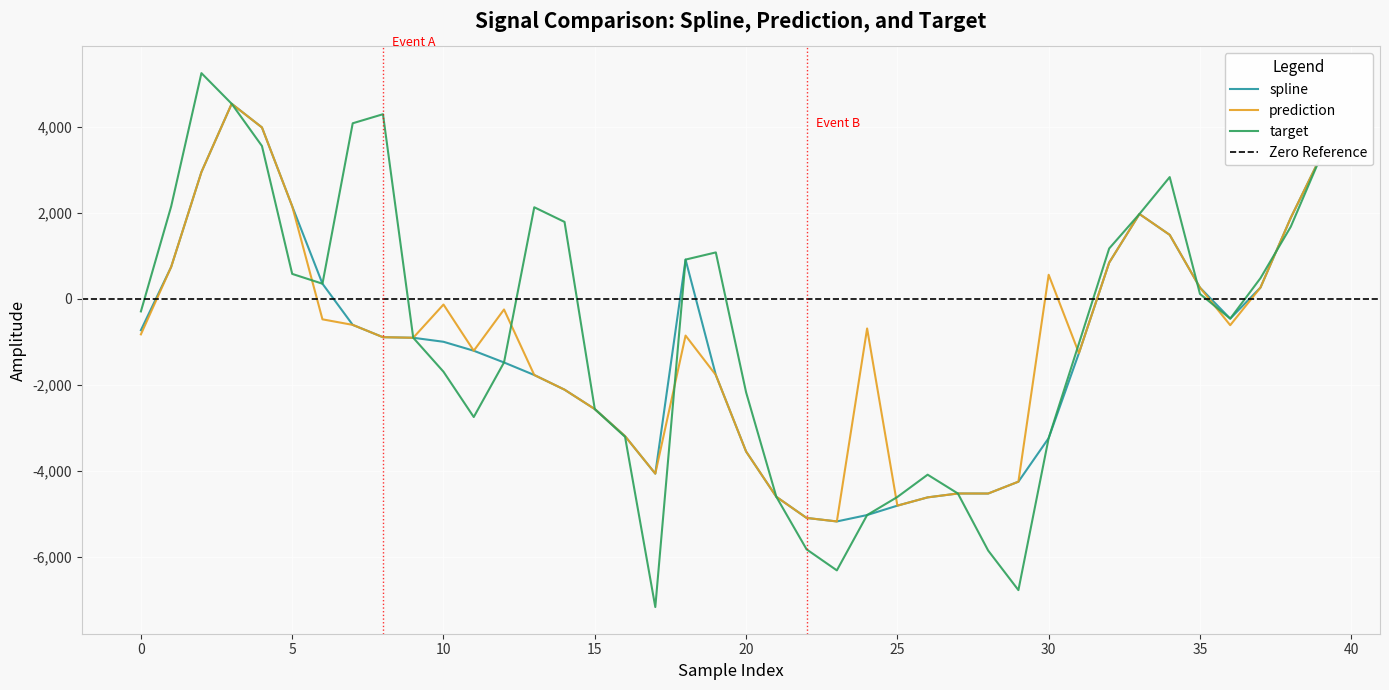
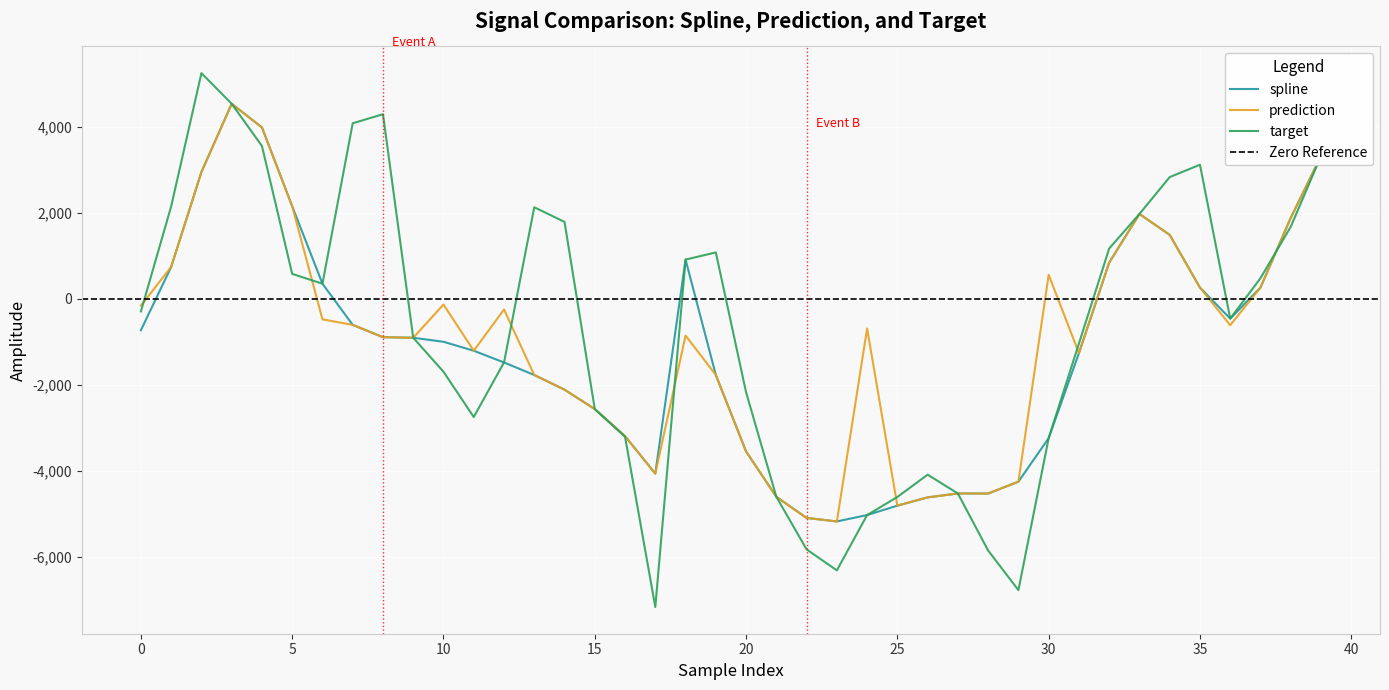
prediction, 0: -800 -> -200
target, 35: 100 -> 3,100
